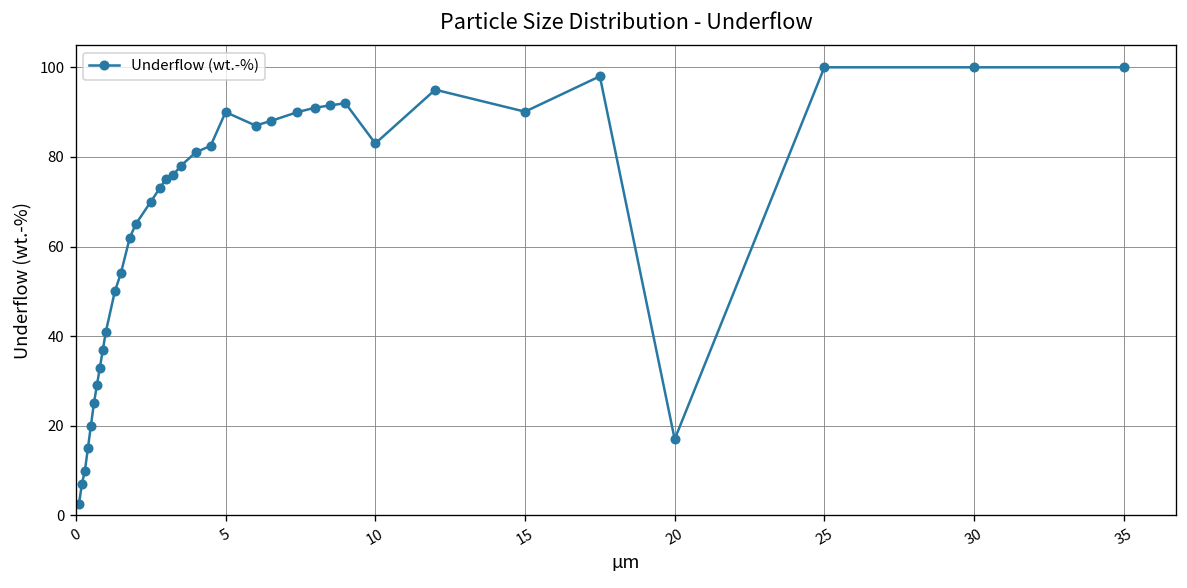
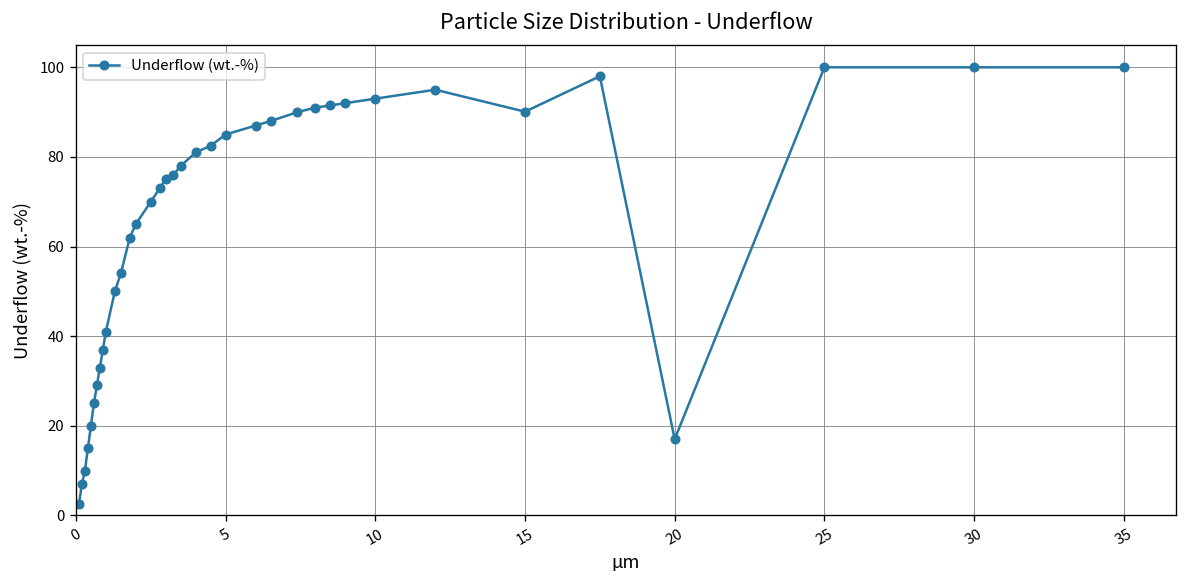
5: 90 -> 85
10: 83 -> 93
